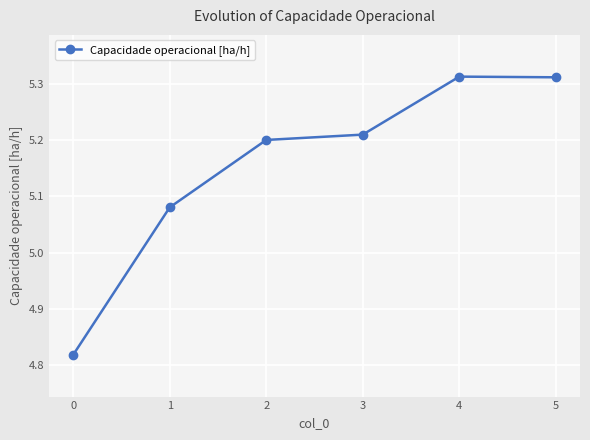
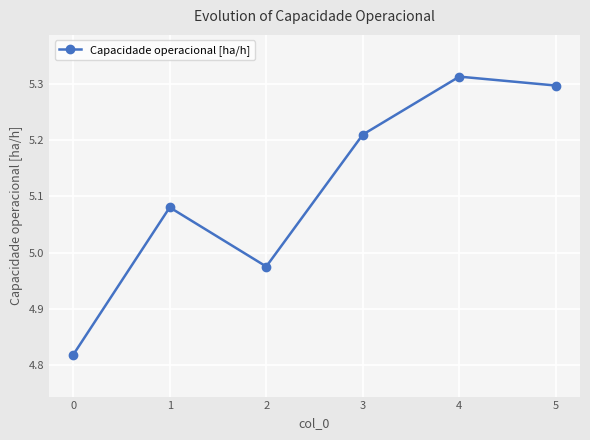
2: 5.20 -> 4.98
5: 5.31 -> 5.30
